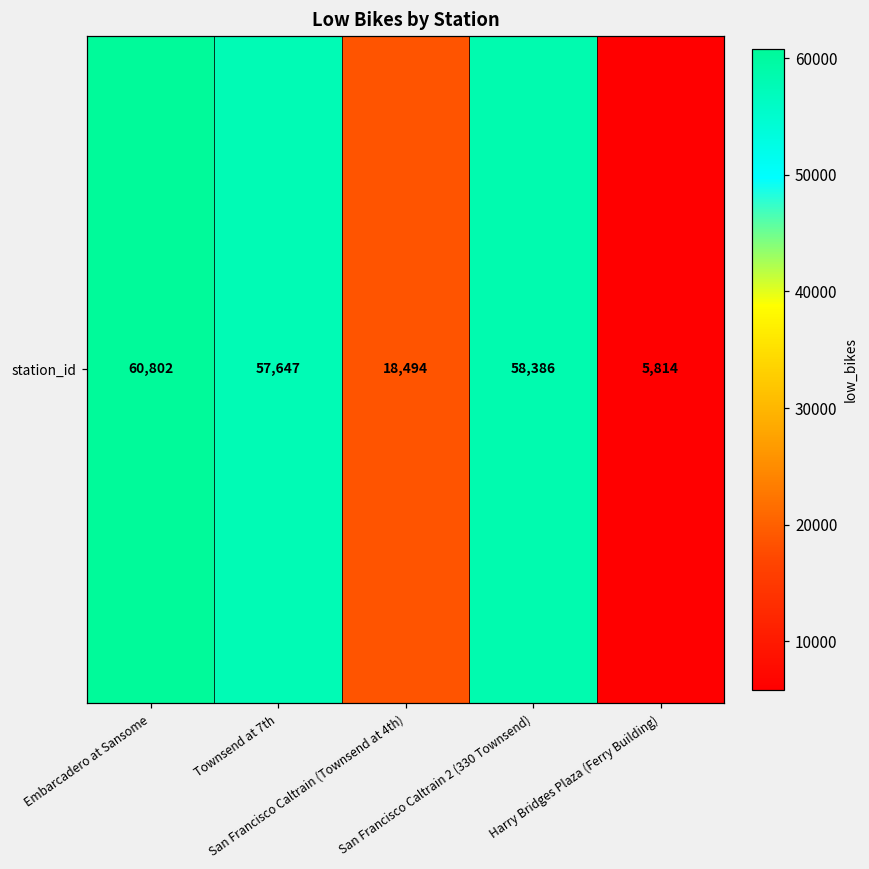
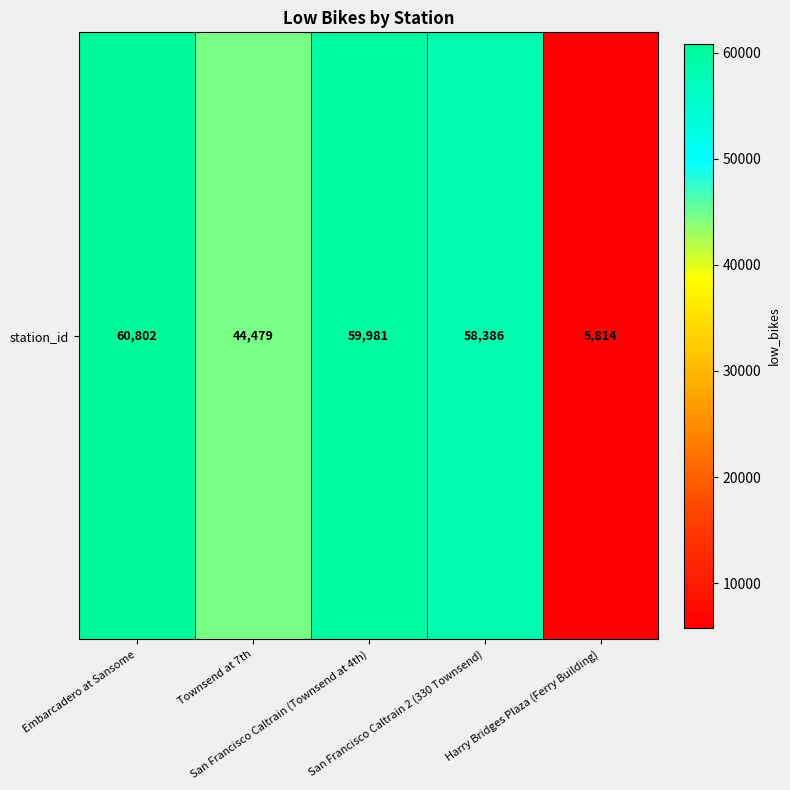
station_id, Townsend at 7th: 57,647 -> 44,479
station_id, San Francisco Caltrain (Townsend at 4th): 18,494 -> 59,981
